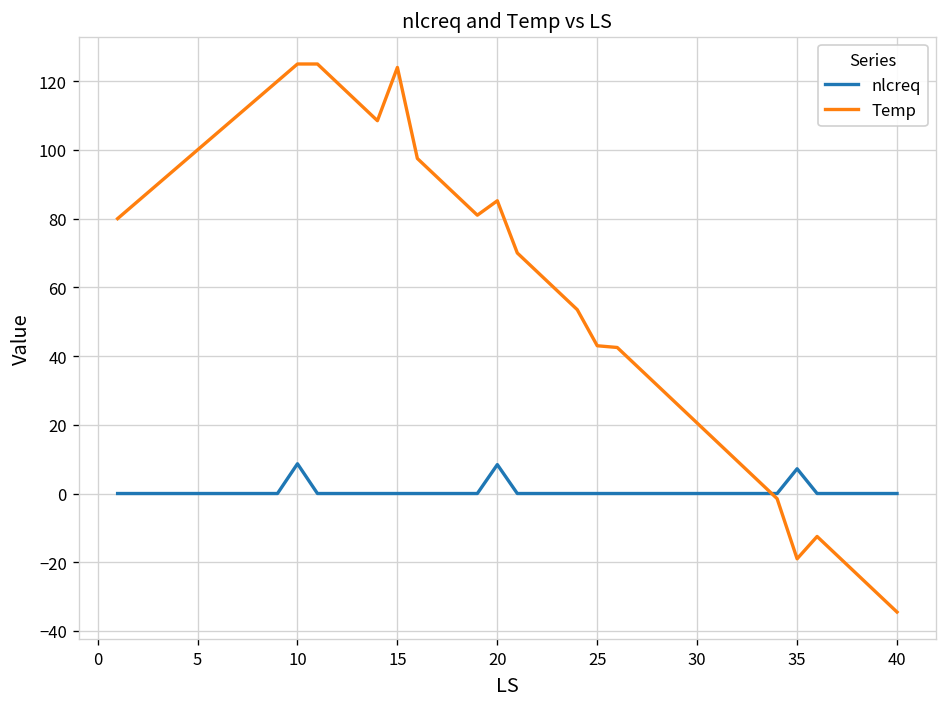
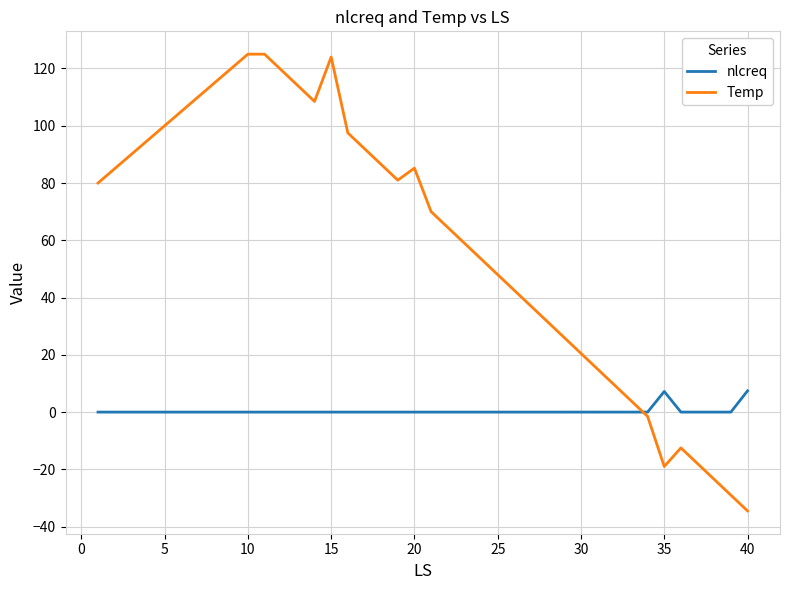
nlcreq, 10: 9 -> 0
nlcreq, 20: 8 -> 0
Temp, 25: 43 -> 48
nlcreq, 40: 0 -> 7
